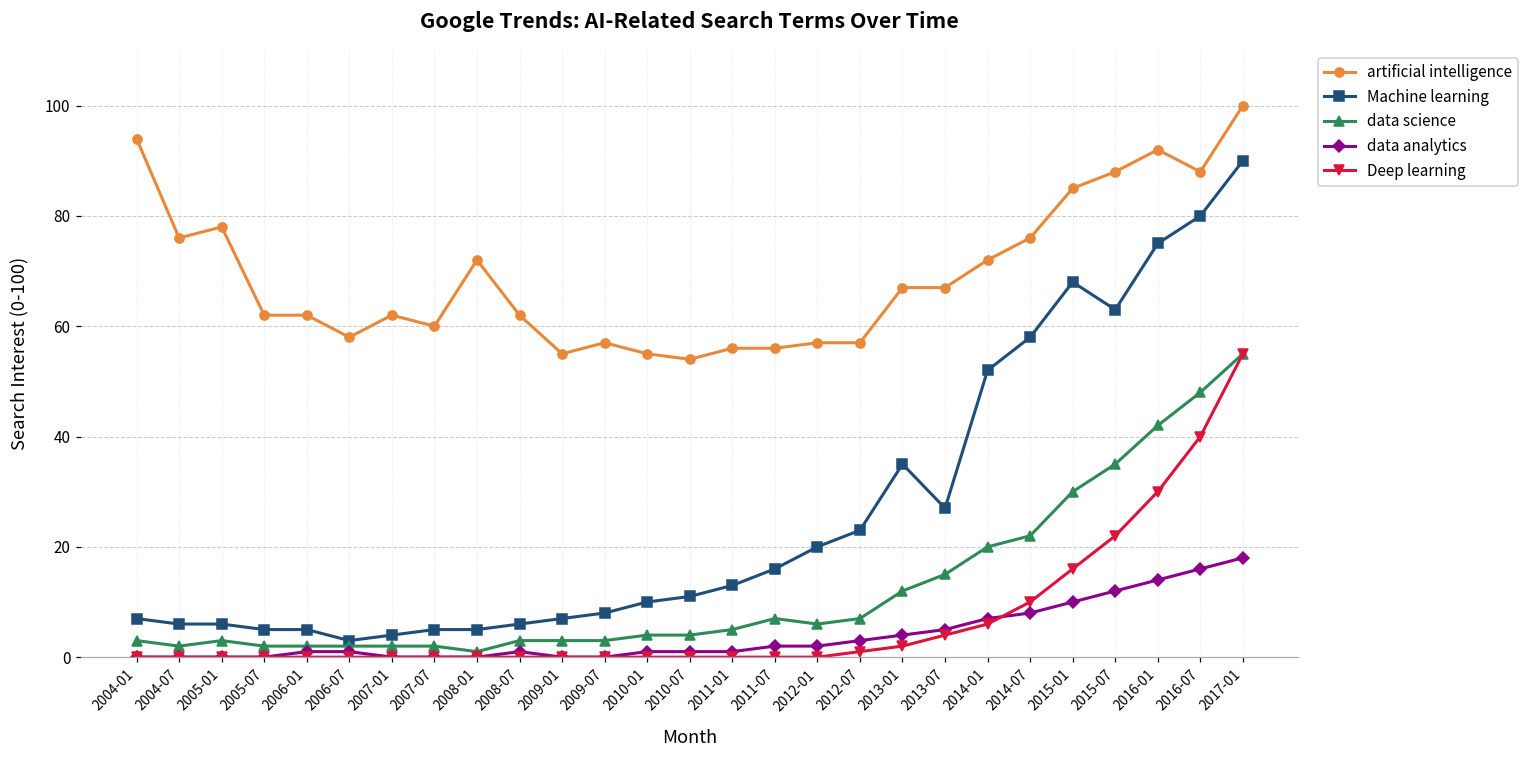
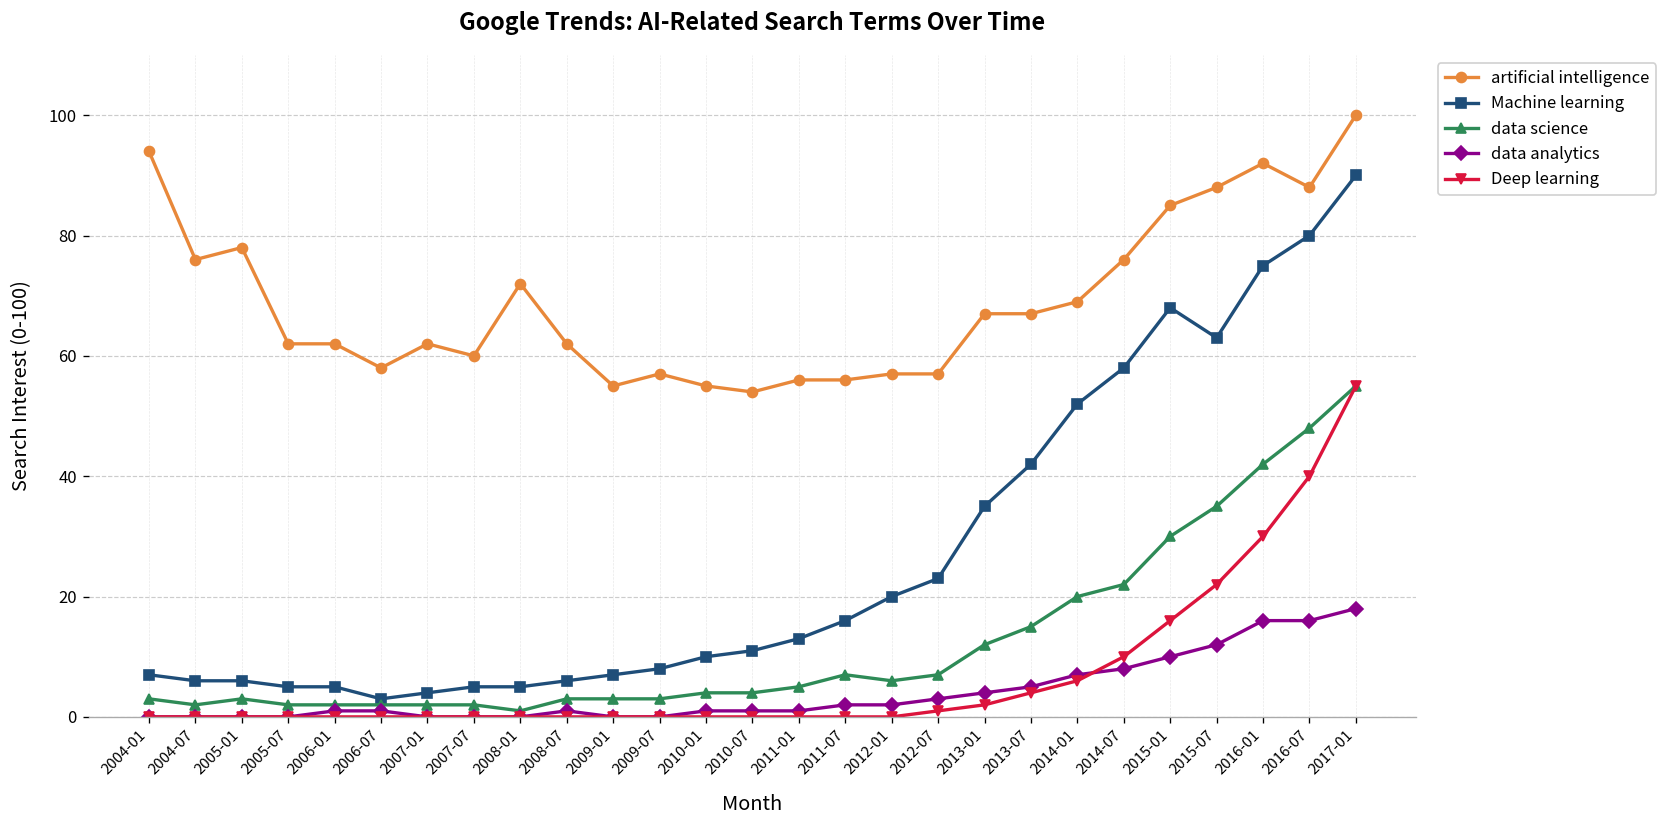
Machine learning, 2013-07: 27 -> 42
artificial intelligence, 2014-01: 72 -> 69
data analytics, 2016-01: 14 -> 16
